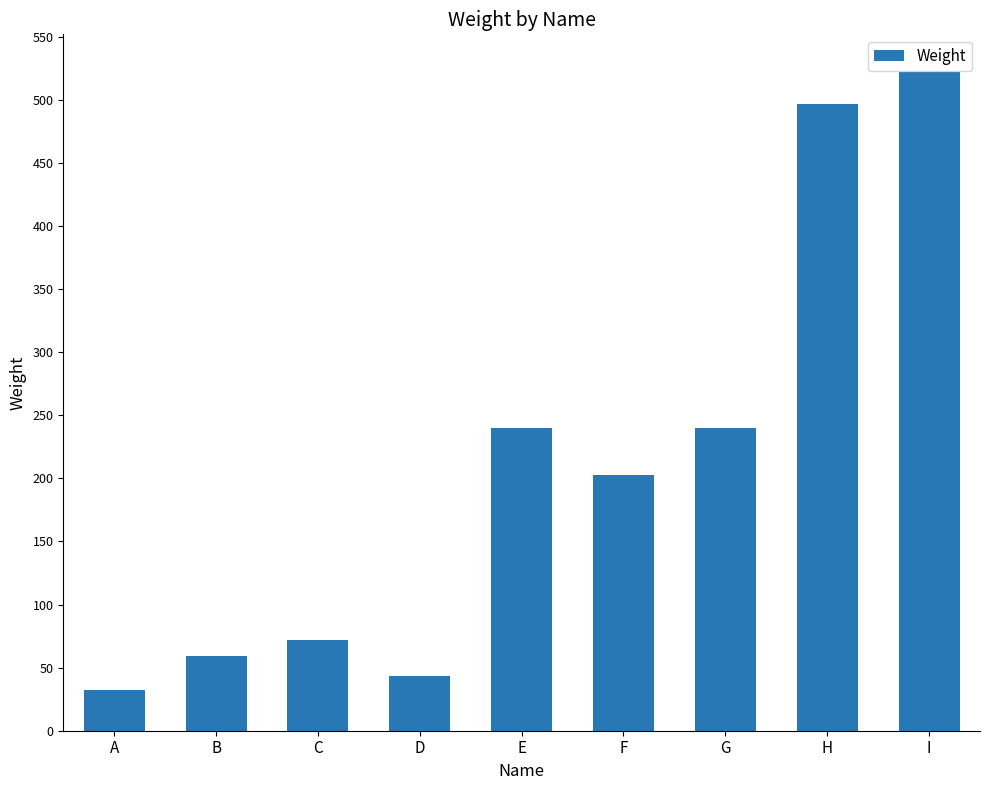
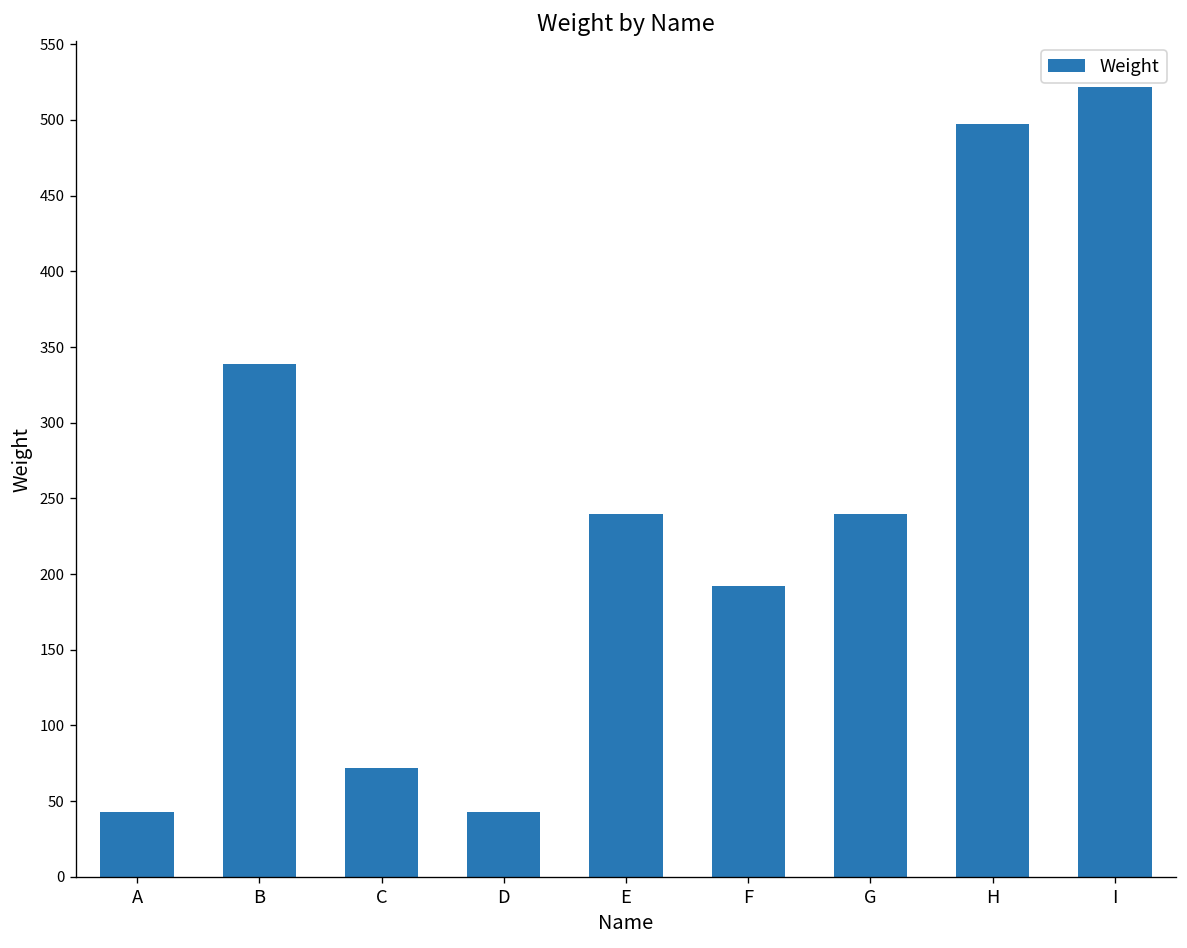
A: 32 -> 43
B: 59 -> 339
F: 203 -> 192
